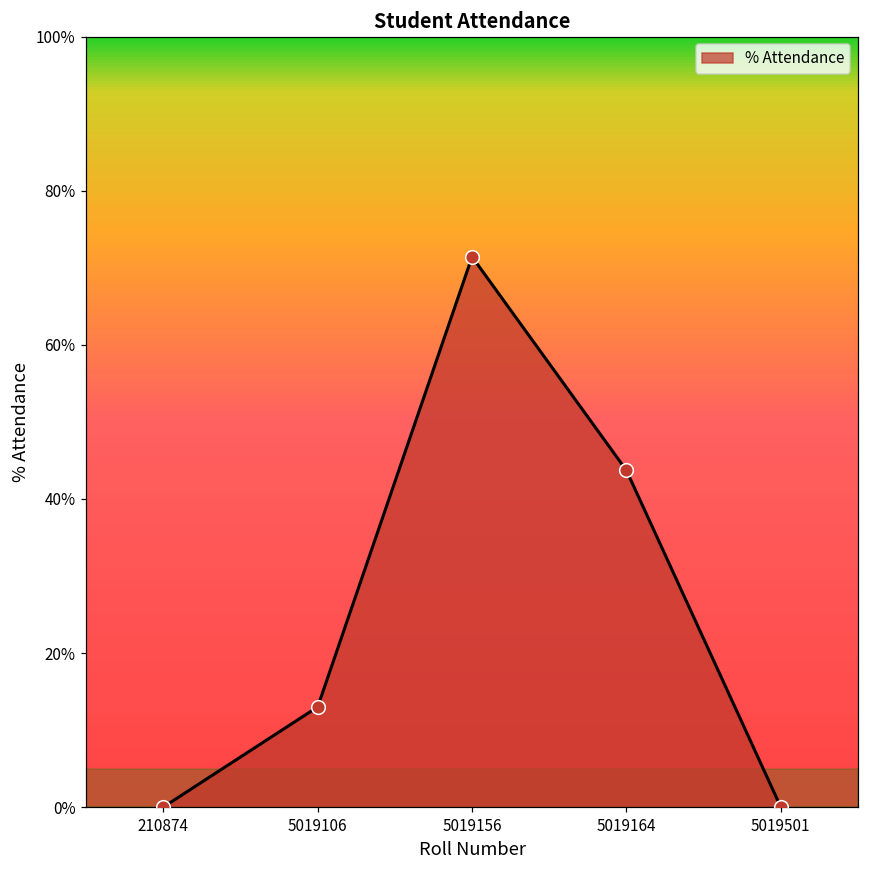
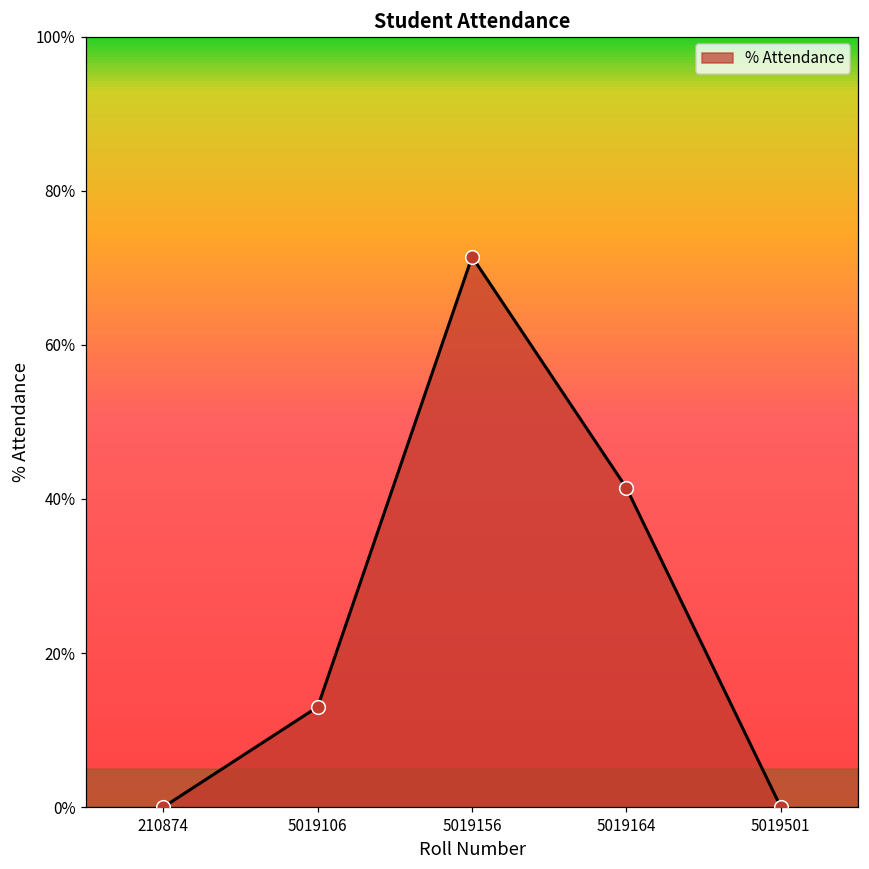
5019164: 44% -> 41%
